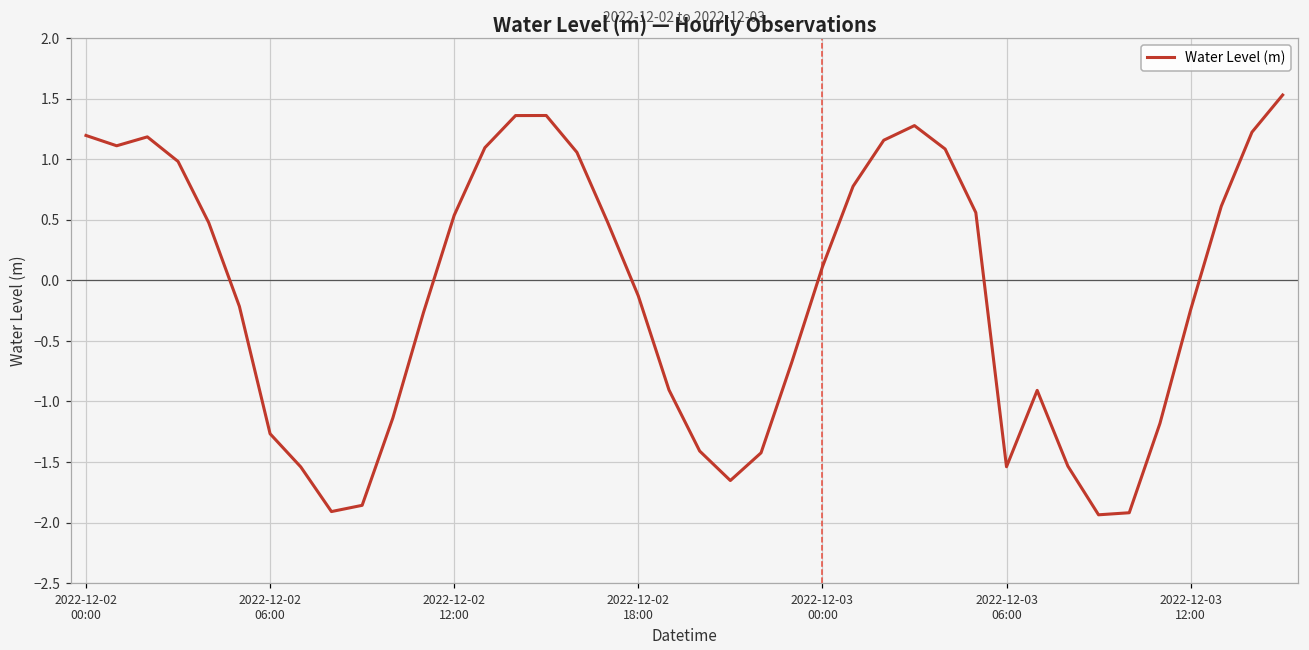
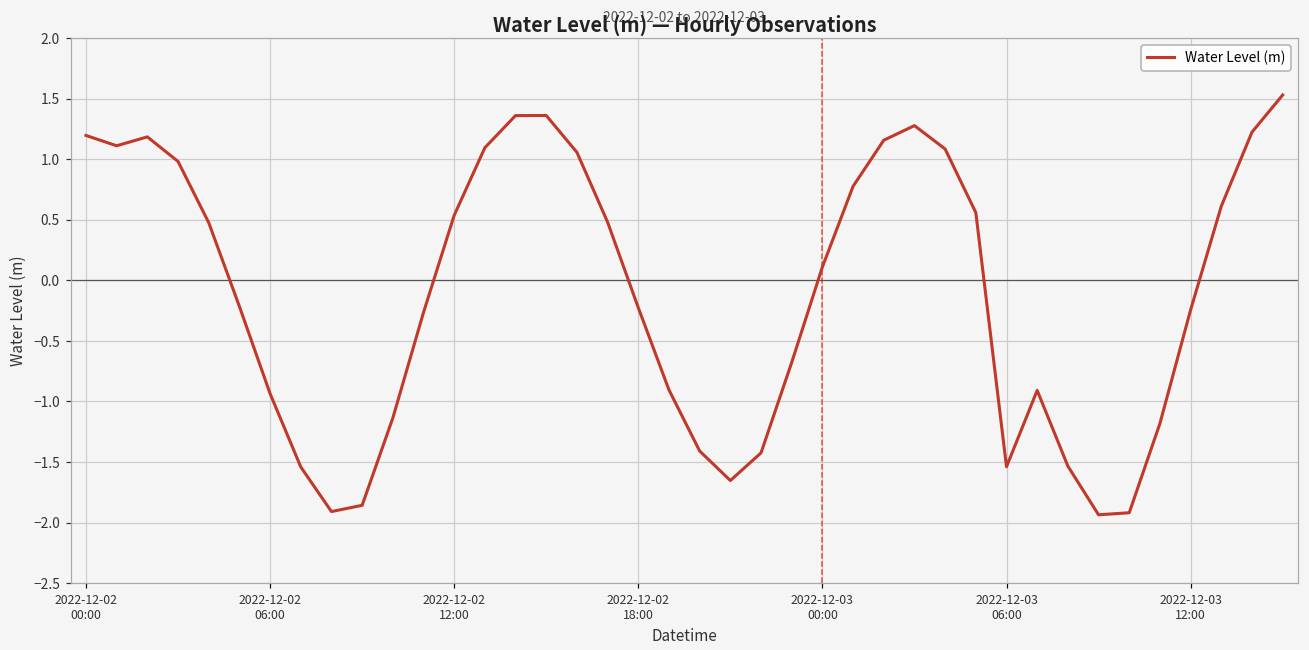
2022-12-02 06:00: -1.27 -> -0.94
2022-12-02 18:00: -0.13 -> -0.23
